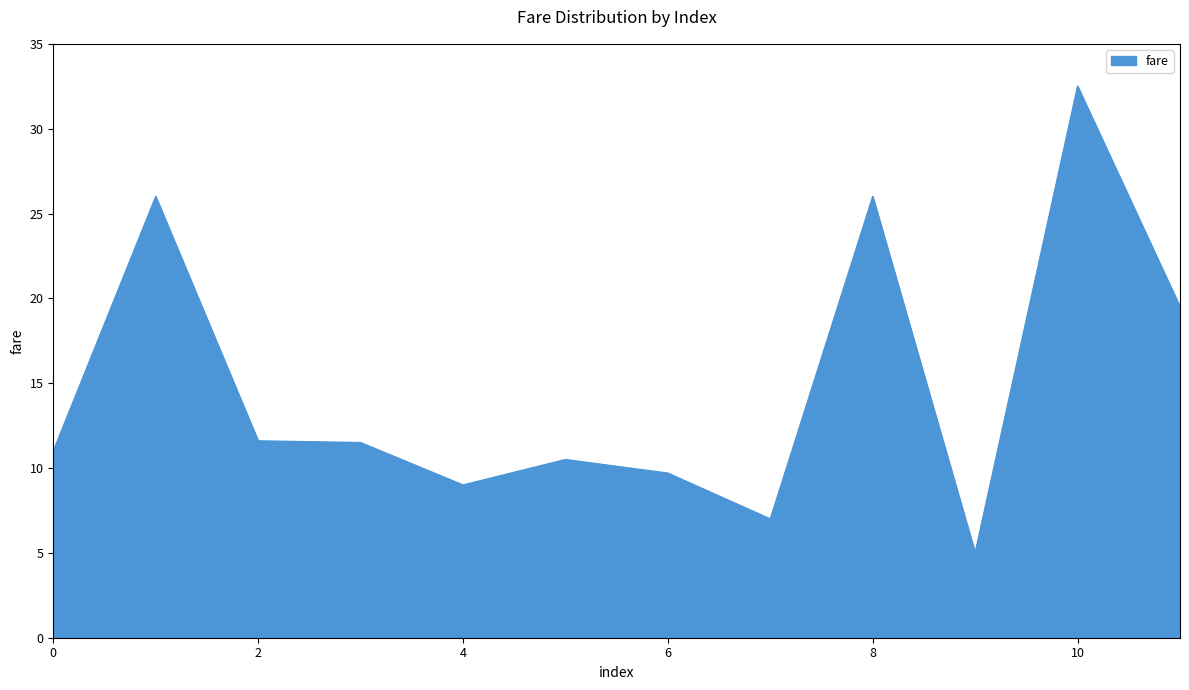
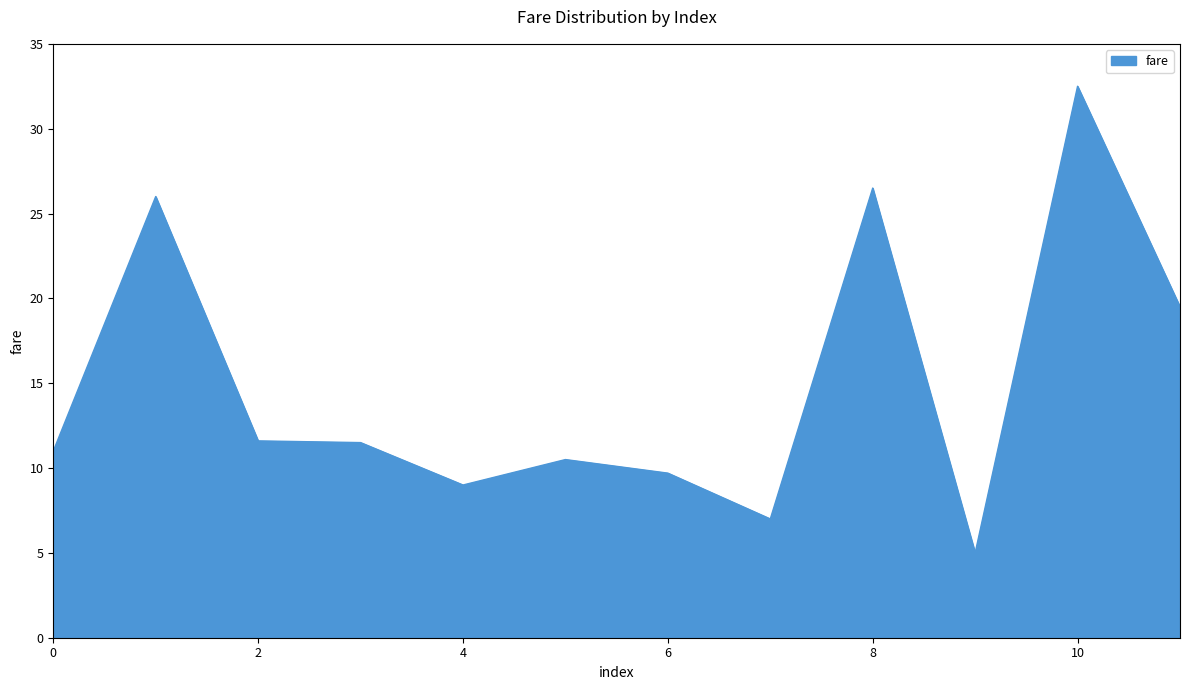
8: 26.0 -> 26.5
